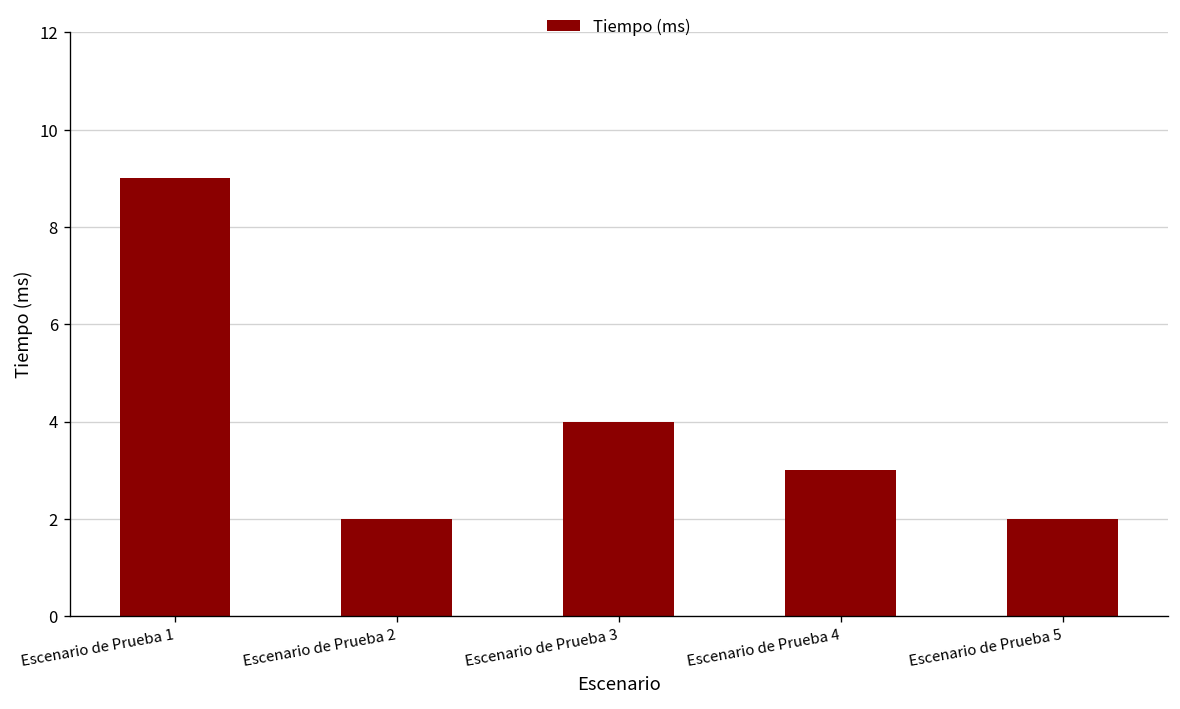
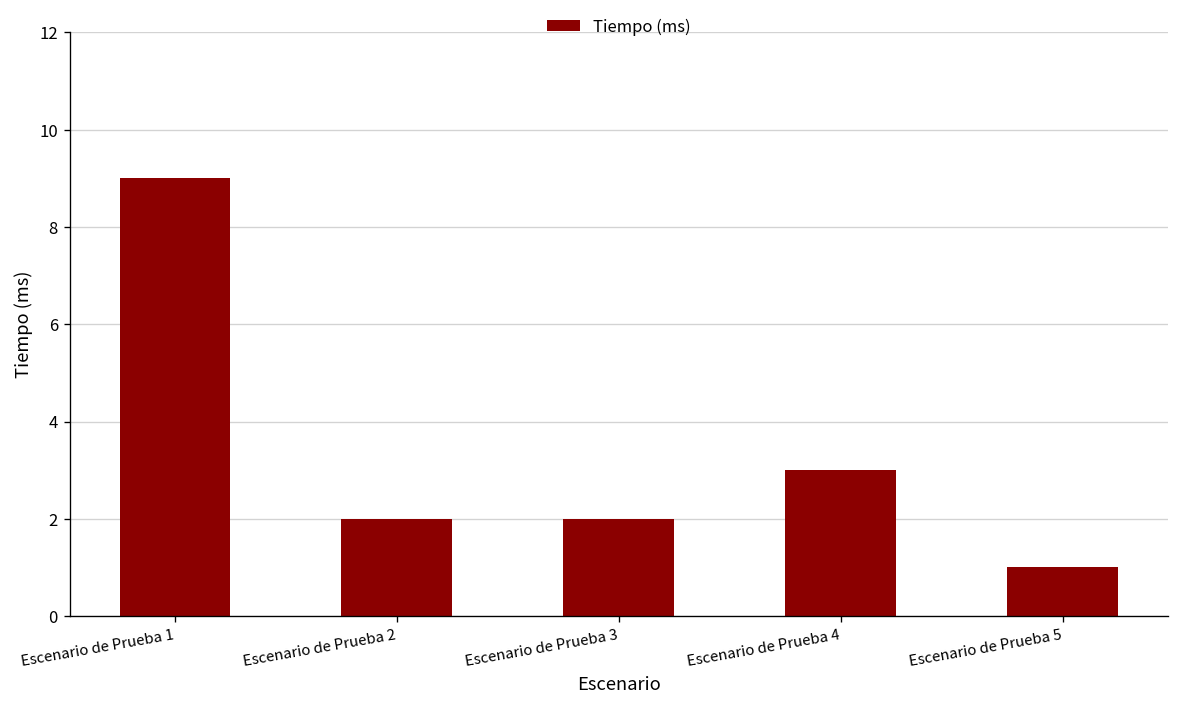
Escenario de Prueba 3: 4 -> 2
Escenario de Prueba 5: 2 -> 1
